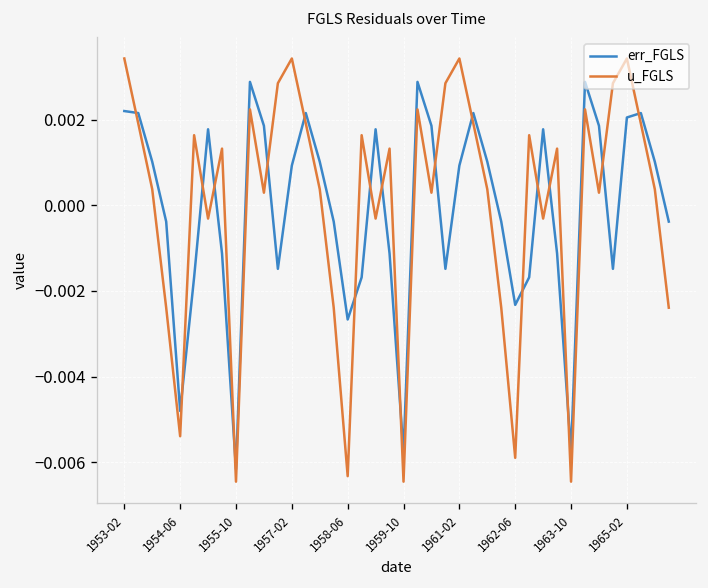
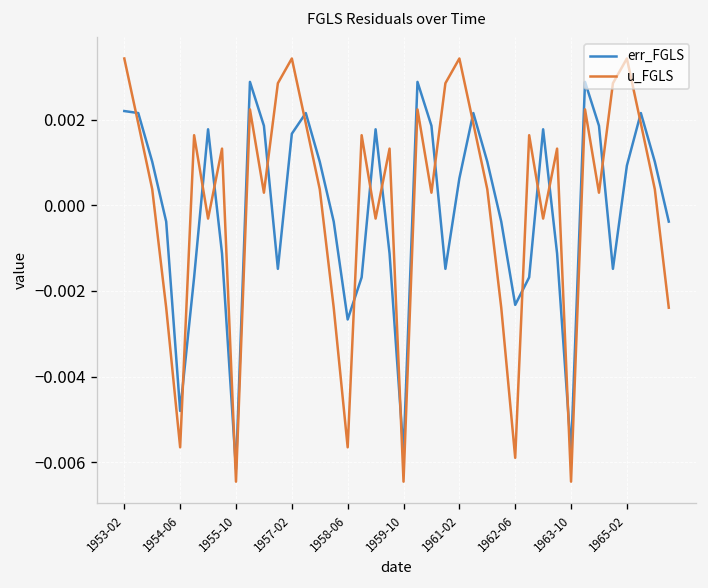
u_FGLS, 1954-06: -0.0054 -> -0.0057
err_FGLS, 1957-02: 0.0009 -> 0.0017
u_FGLS, 1958-06: -0.0063 -> -0.0057
err_FGLS, 1961-02: 0.0009 -> 0.0006
err_FGLS, 1965-02: 0.0021 -> 0.0009
